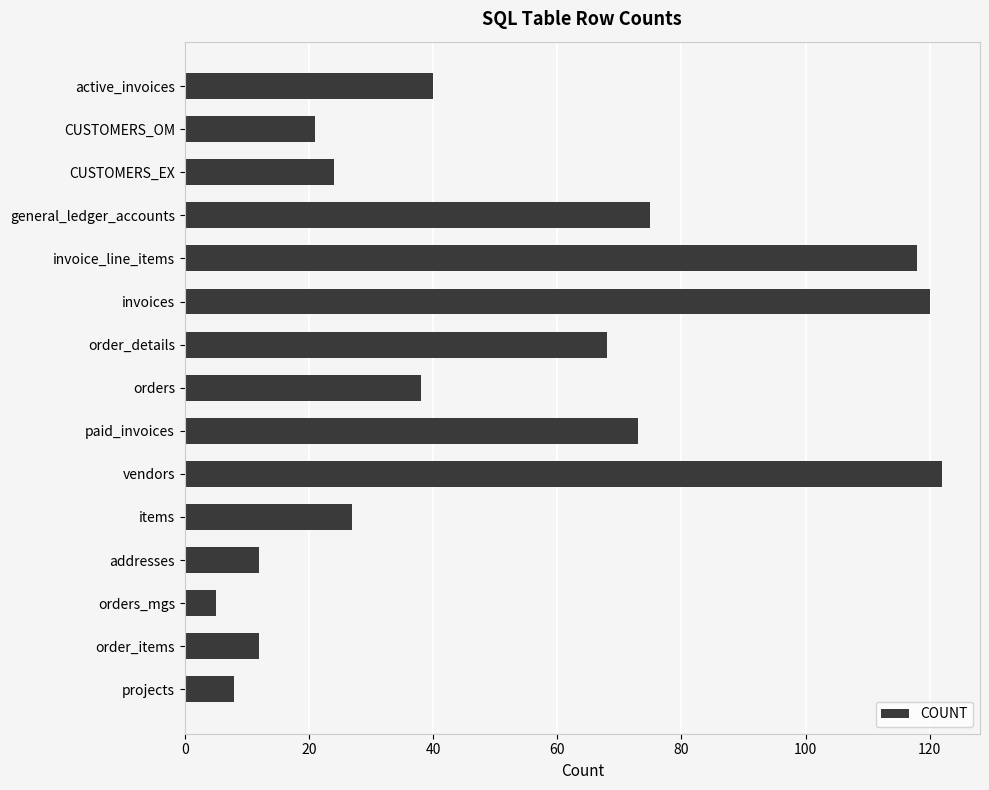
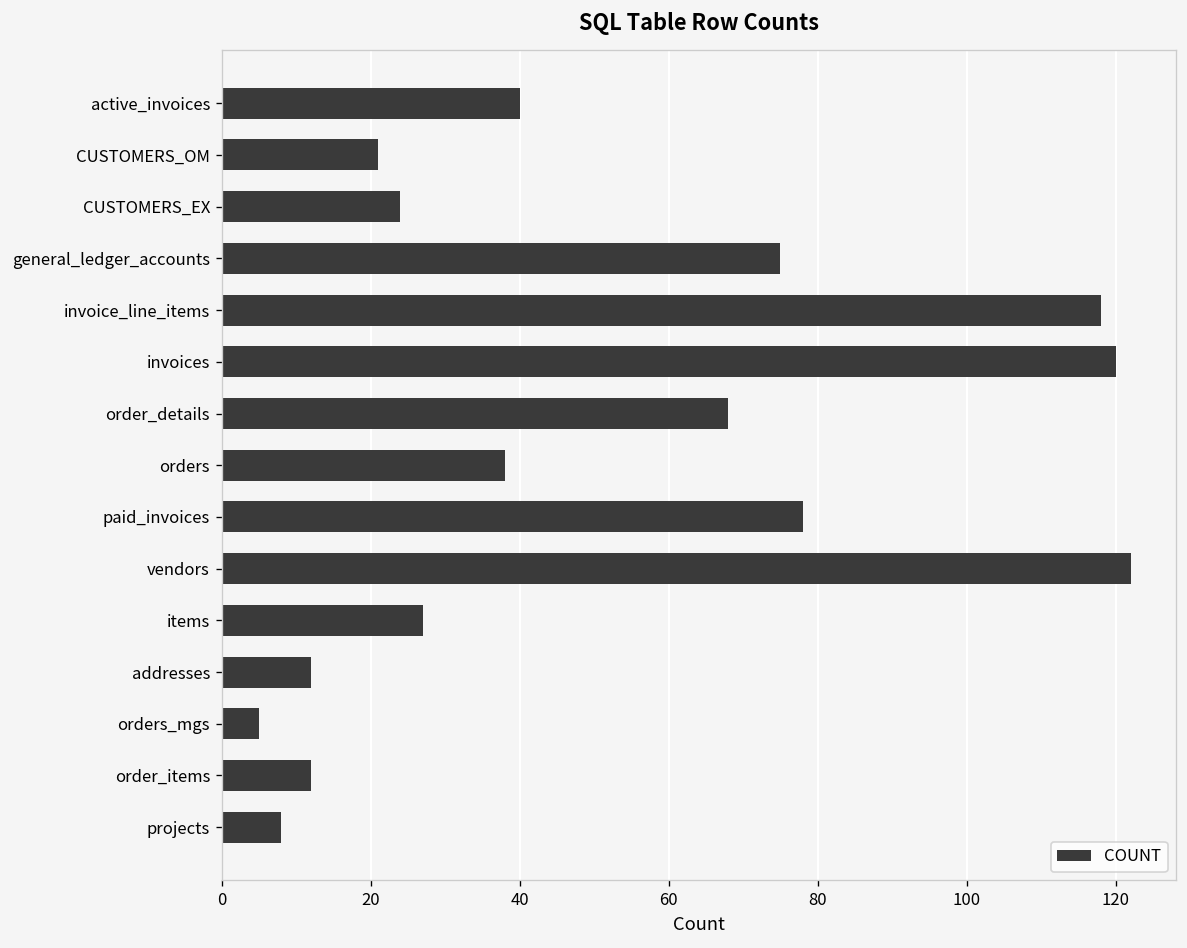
paid_invoices: 73 -> 78
